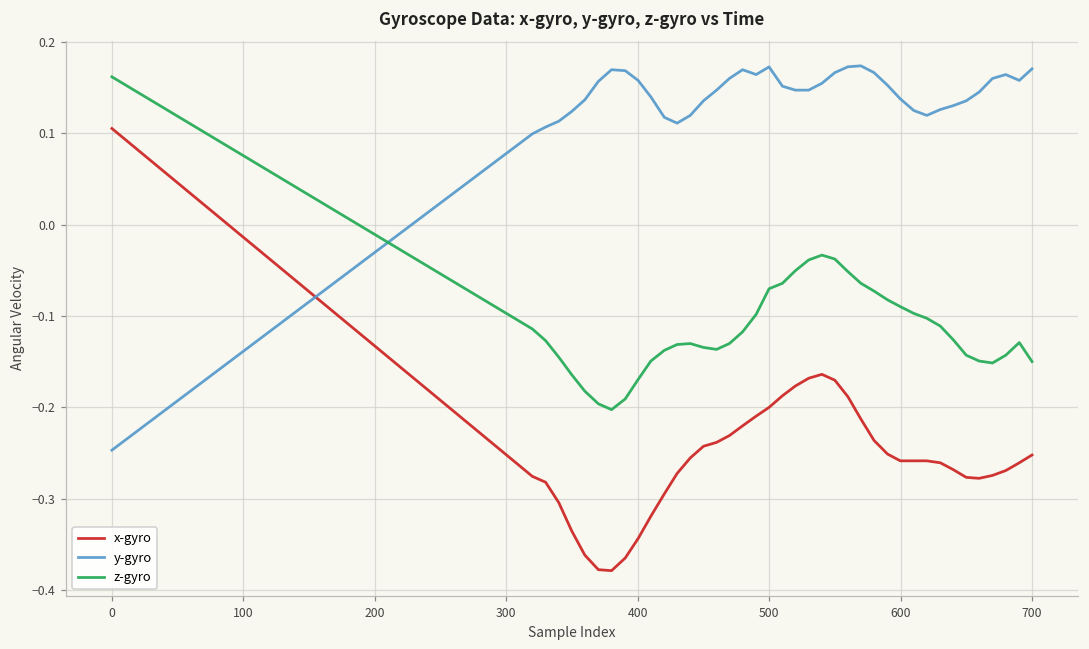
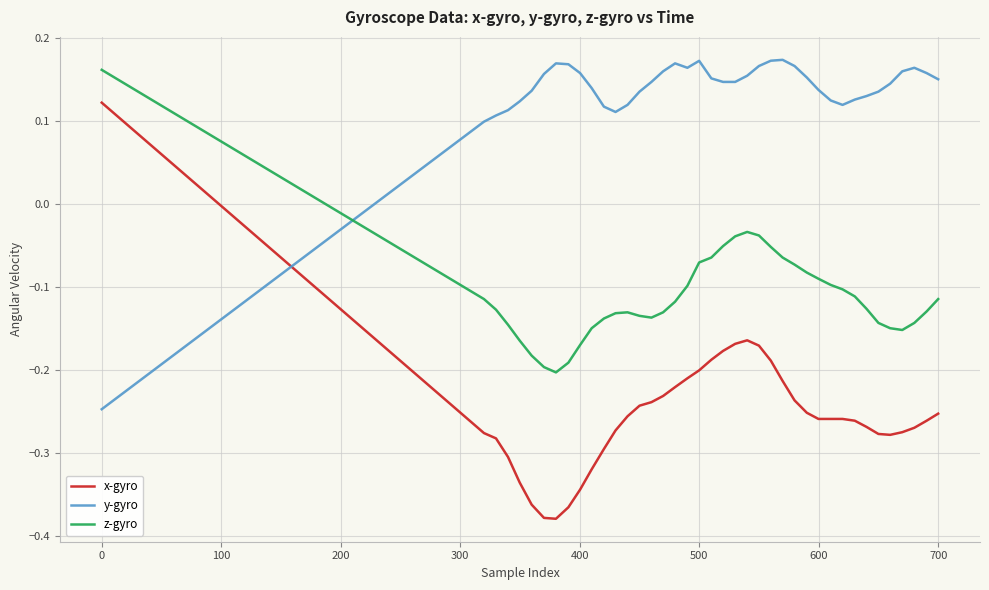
x-gyro, 0: 0.11 -> 0.12
y-gyro, 700: 0.17 -> 0.15
z-gyro, 700: -0.15 -> -0.11
